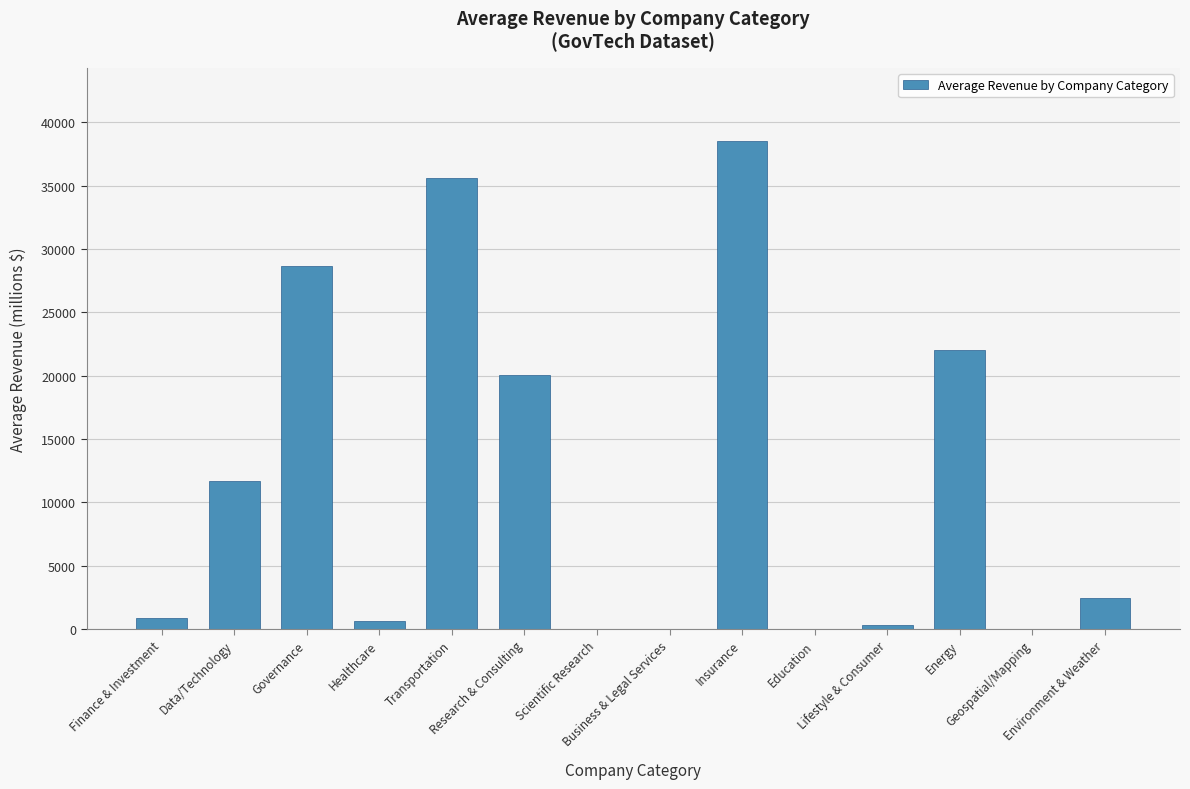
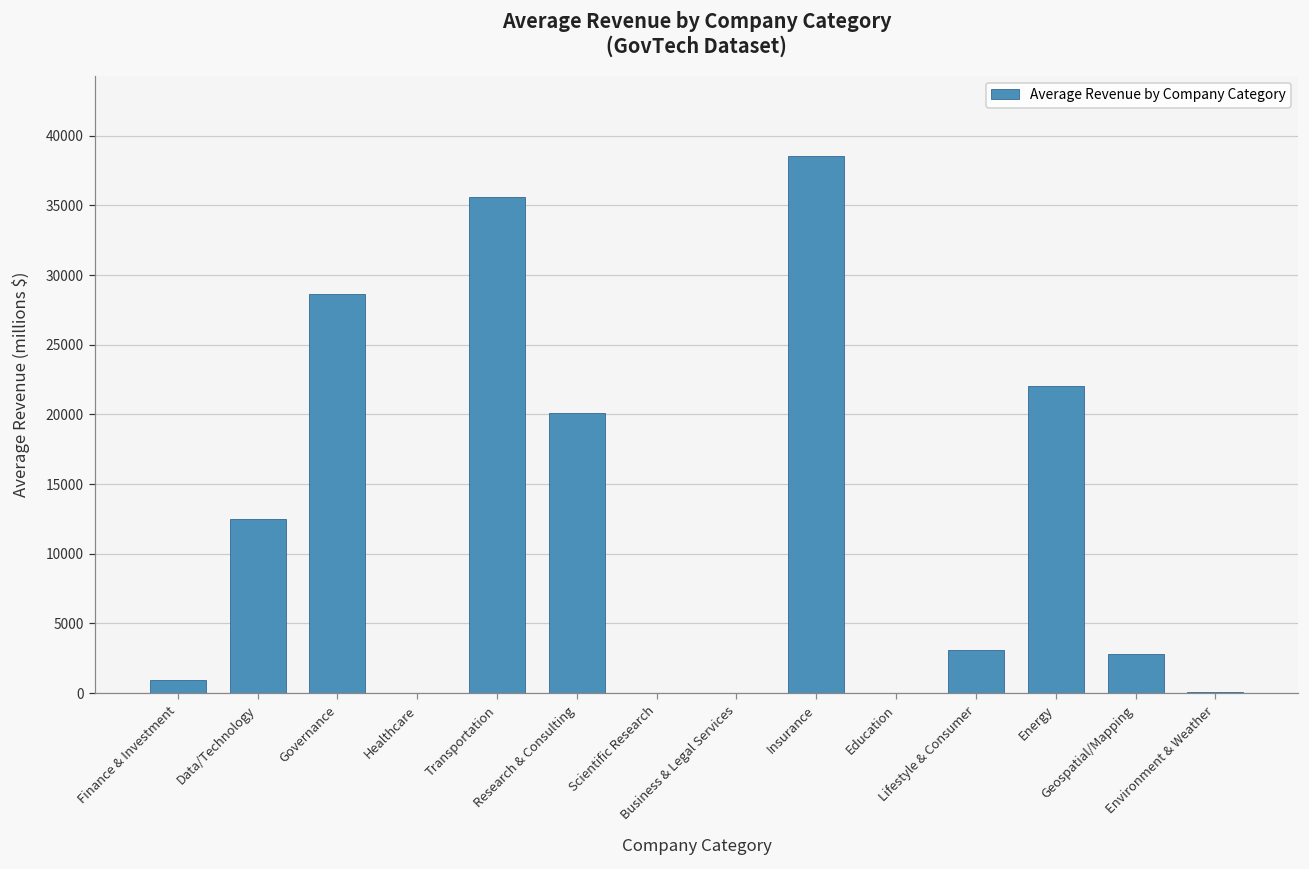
Data/Technology: 11700 -> 12500
Healthcare: 700 -> 0
Lifestyle & Consumer: 300 -> 3100
Geospatial/Mapping: 0 -> 2800
Environment & Weather: 2400 -> 100
